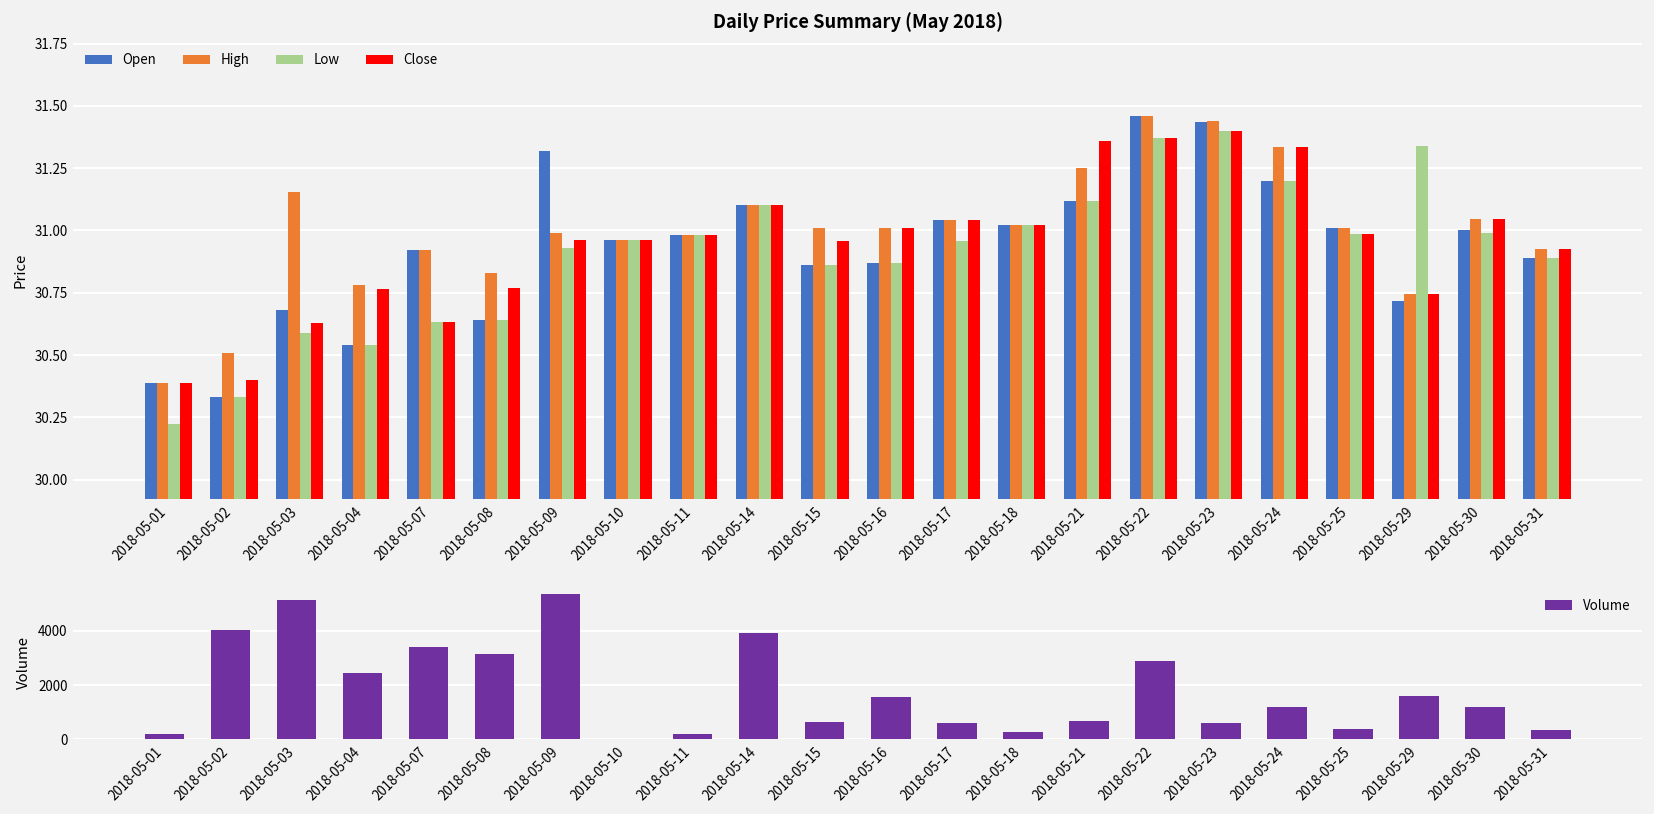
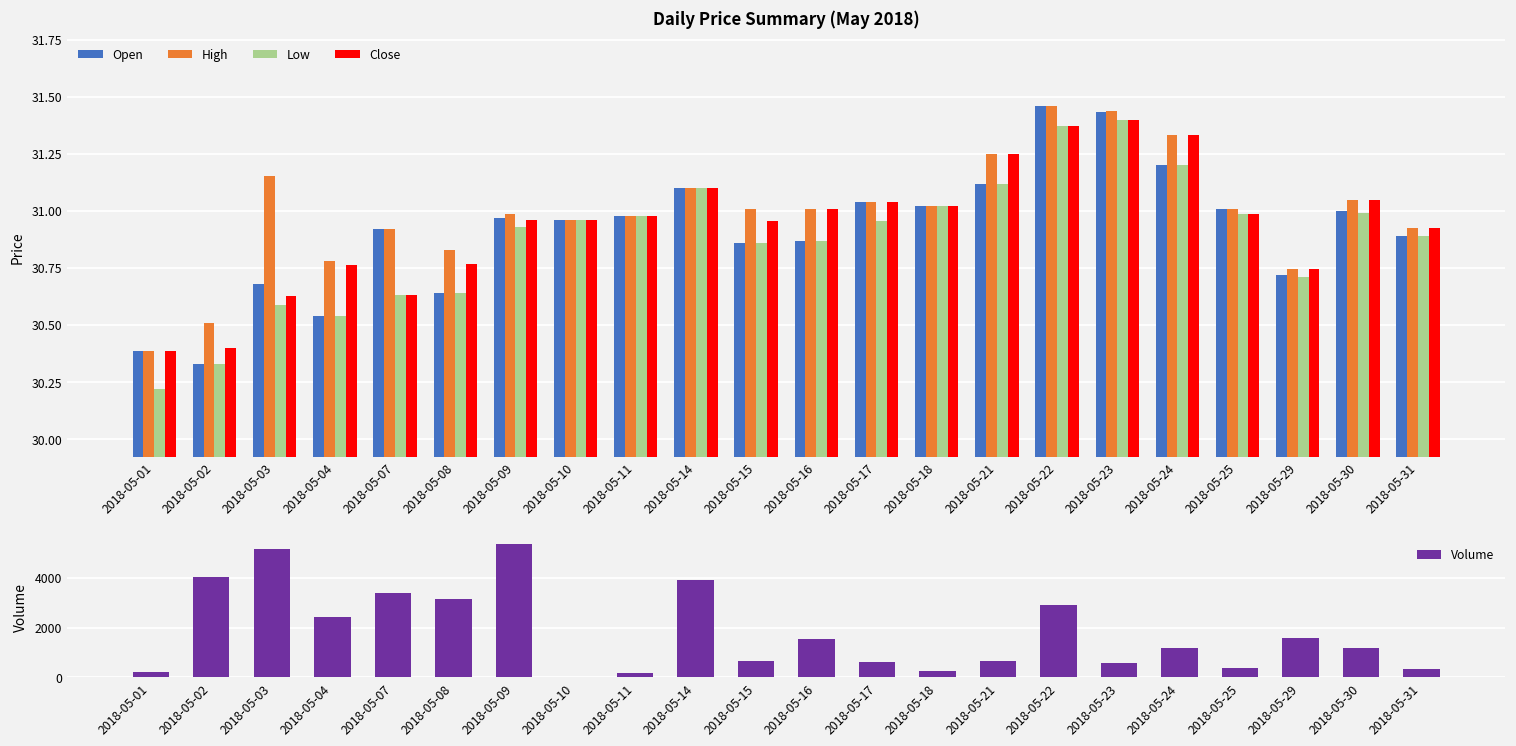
Daily Price Summary (May 2018), Open, 2018-05-09: 31.32 -> 30.97
Daily Price Summary (May 2018), Close, 2018-05-21: 31.36 -> 31.25
Daily Price Summary (May 2018), Low, 2018-05-29: 31.34 -> 30.71
